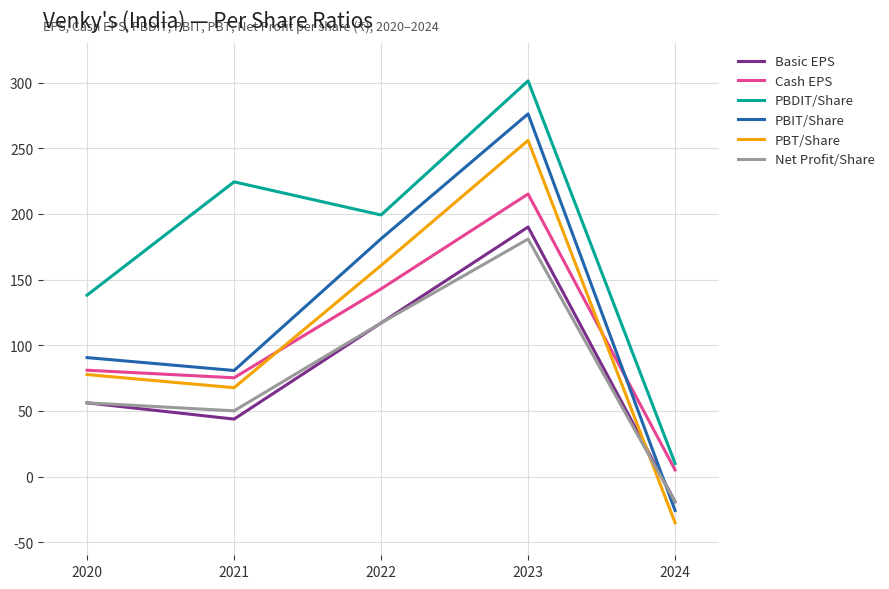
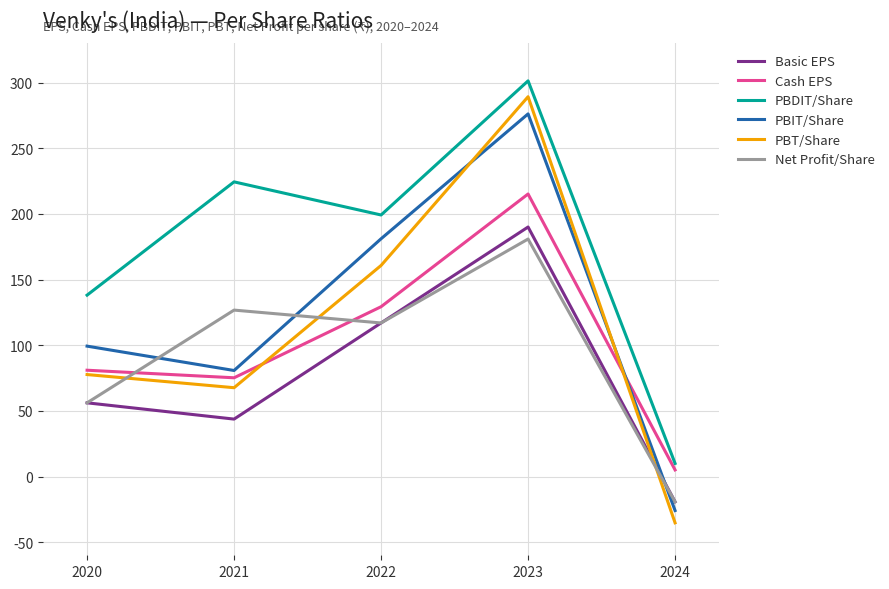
PBIT/Share, 2020: 91 -> 99
Net Profit/Share, 2021: 50 -> 127
Cash EPS, 2022: 143 -> 129
PBT/Share, 2023: 256 -> 289
